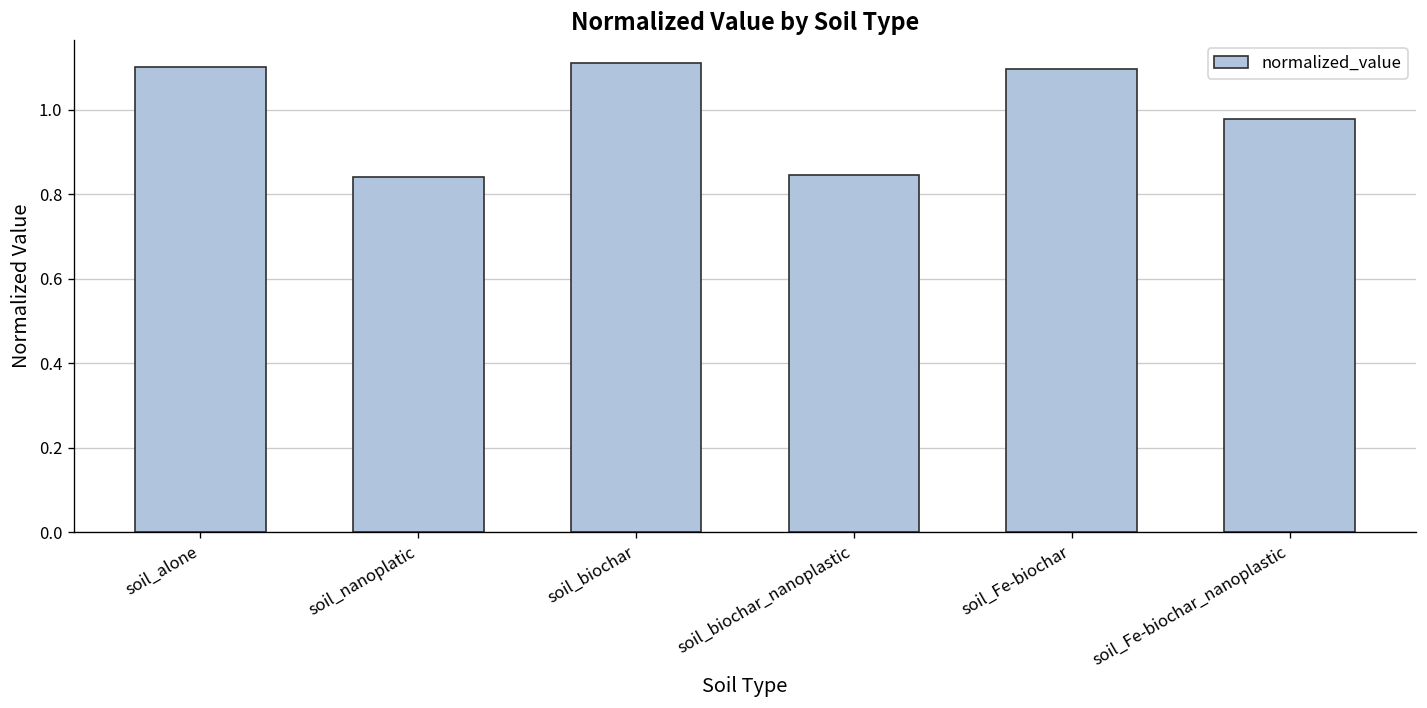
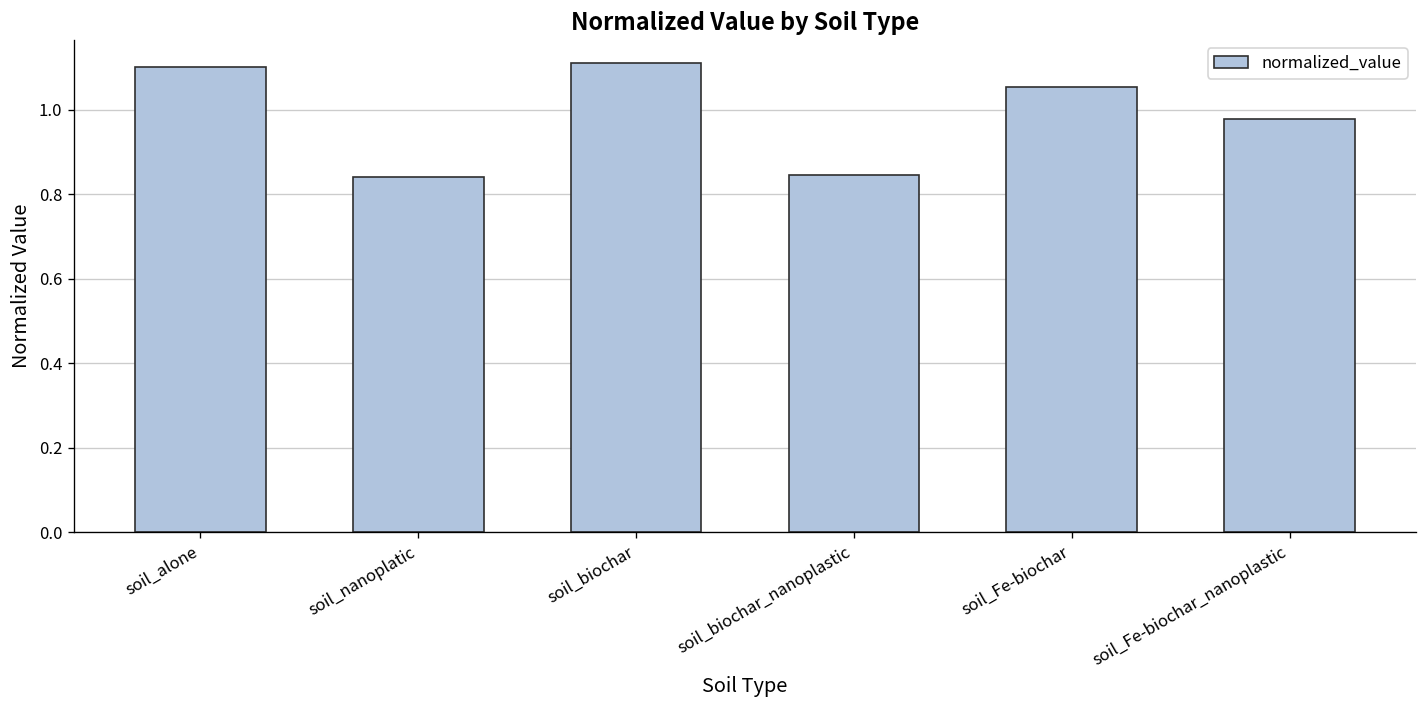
soil_Fe-biochar: 1.10 -> 1.05
